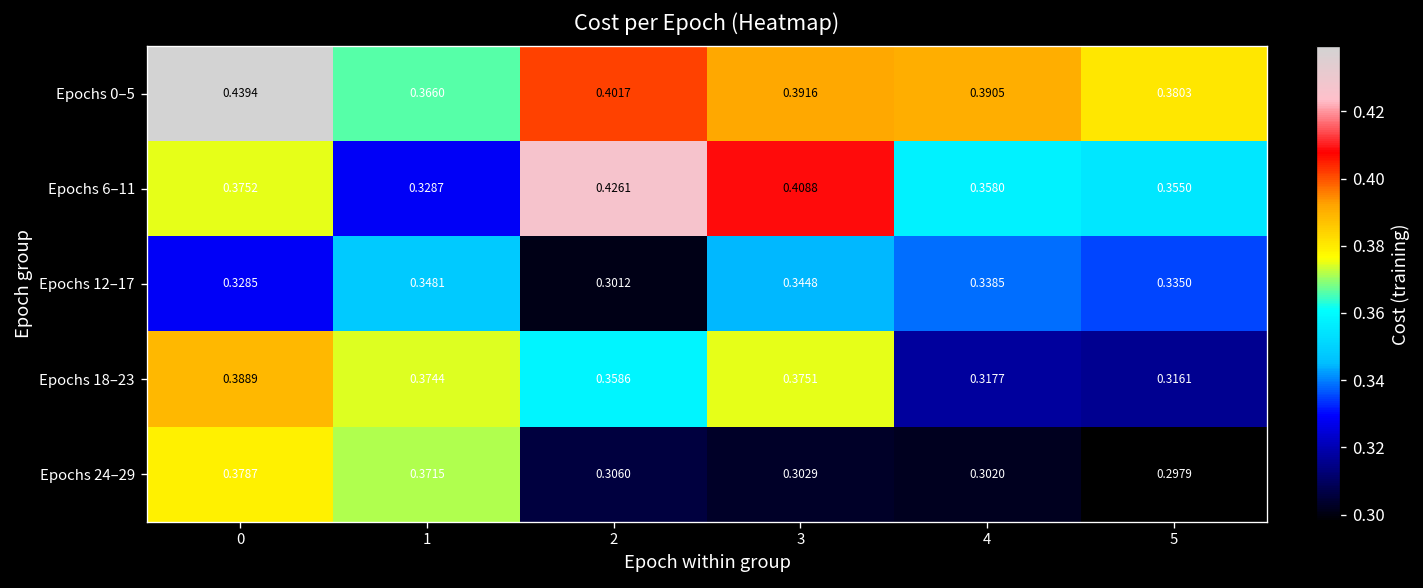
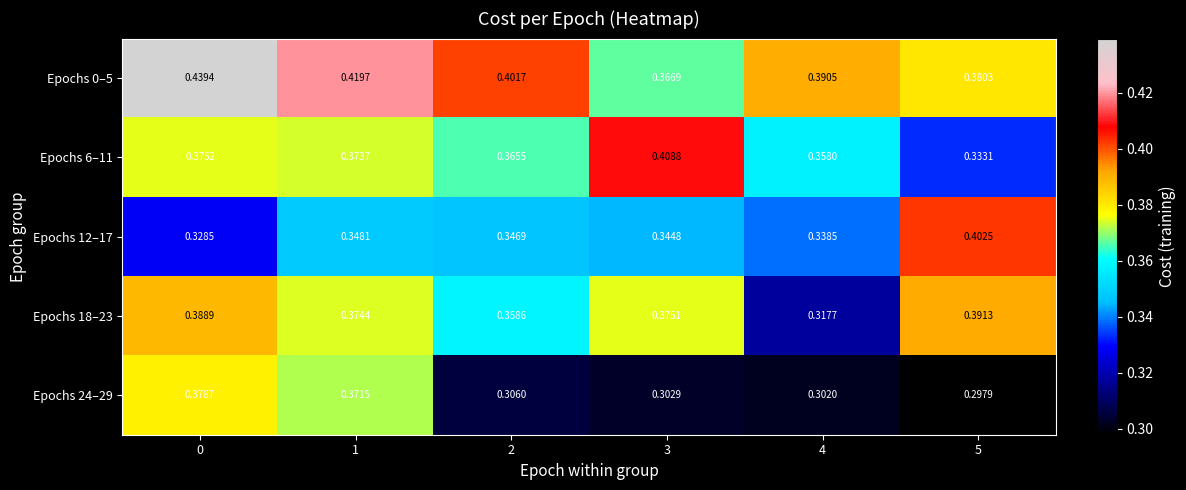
Epochs 0–5, 1: 0.3660 -> 0.4197
Epochs 0–5, 3: 0.3916 -> 0.3669
Epochs 6–11, 1: 0.3287 -> 0.3737
Epochs 6–11, 2: 0.4261 -> 0.3655
Epochs 6–11, 5: 0.3550 -> 0.3331
Epochs 12–17, 2: 0.3012 -> 0.3469
Epochs 12–17, 5: 0.3350 -> 0.4025
Epochs 18–23, 5: 0.3161 -> 0.3913
